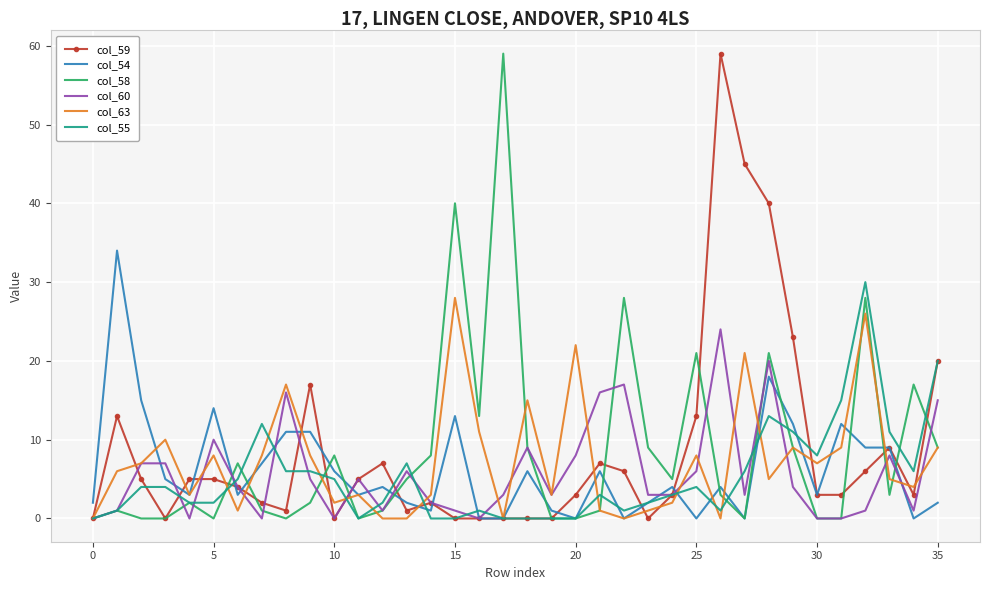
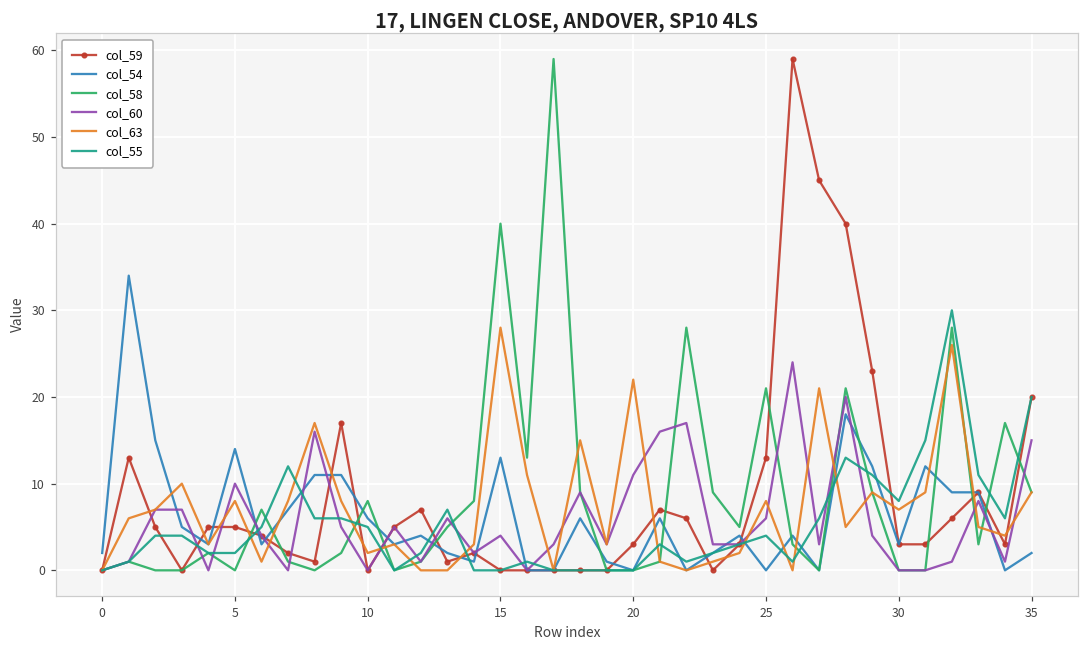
col_60, 15: 1 -> 4
col_60, 20: 8 -> 11
